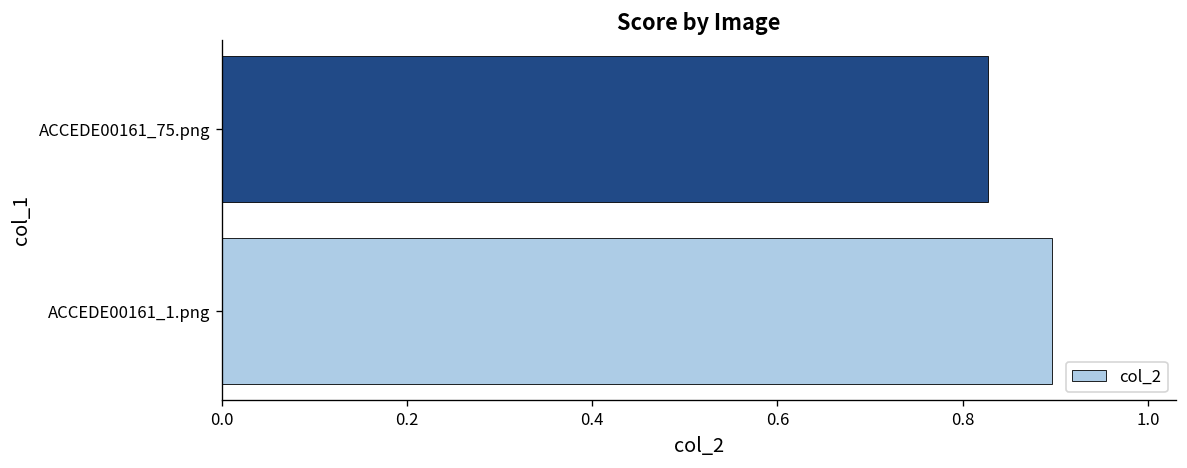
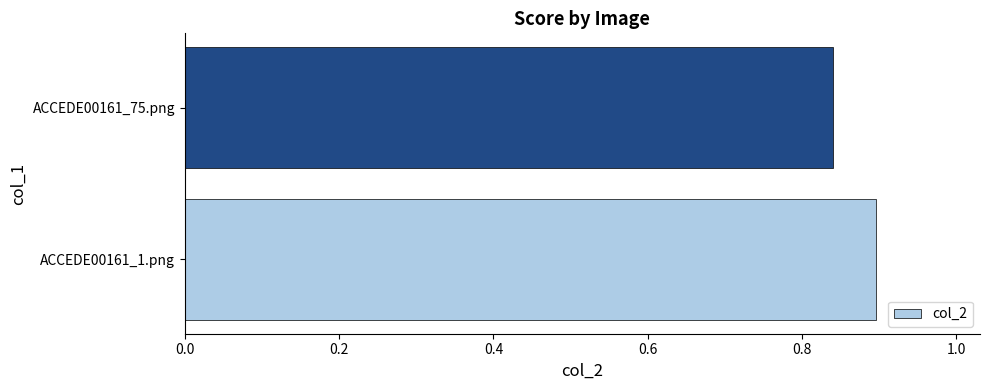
ACCEDE00161_75.png: 0.83 -> 0.84
